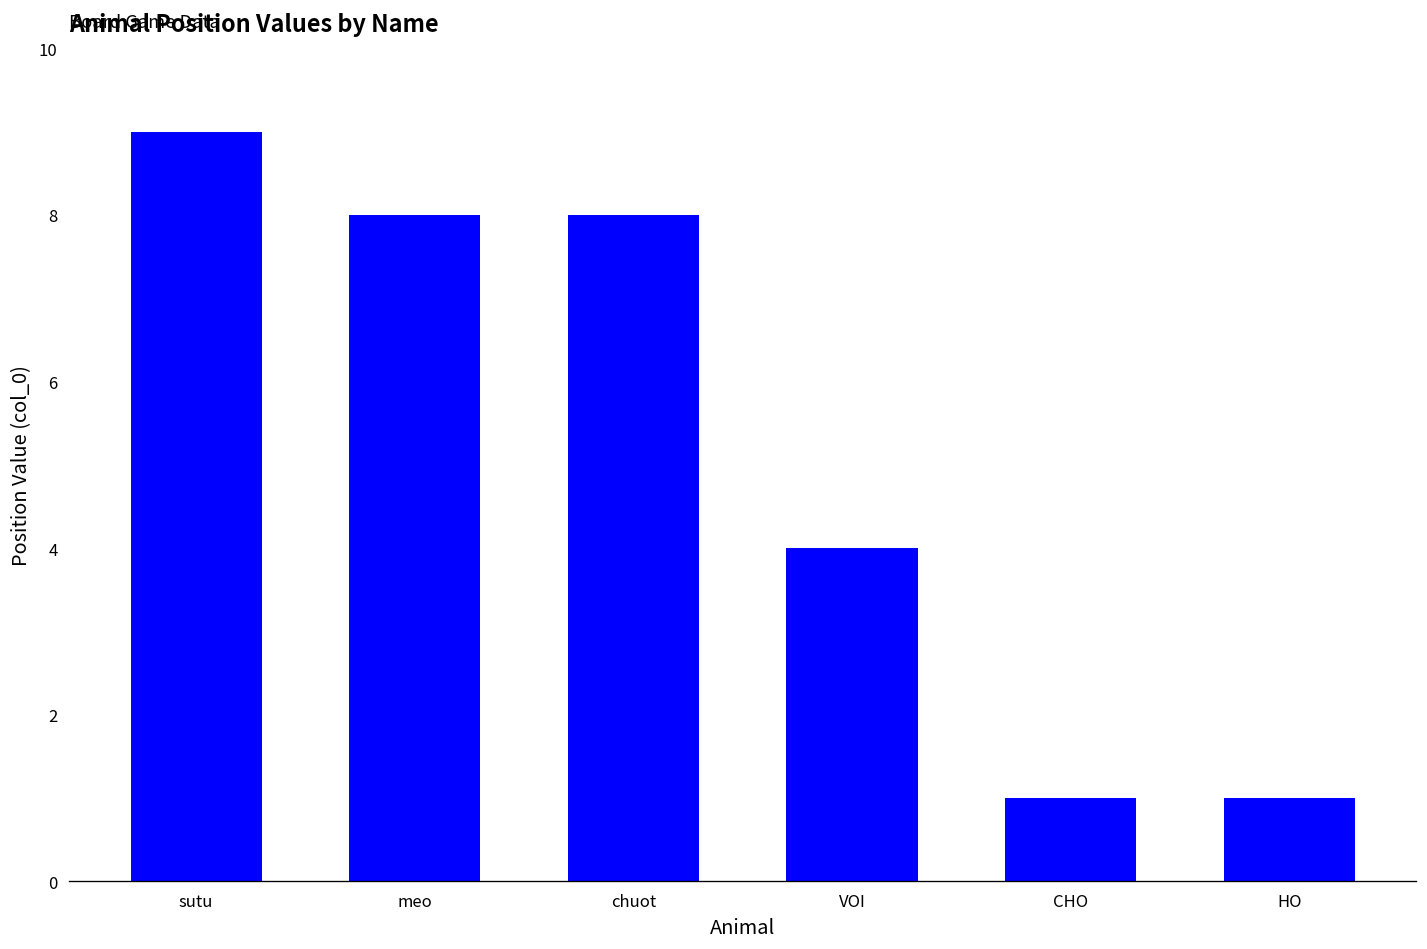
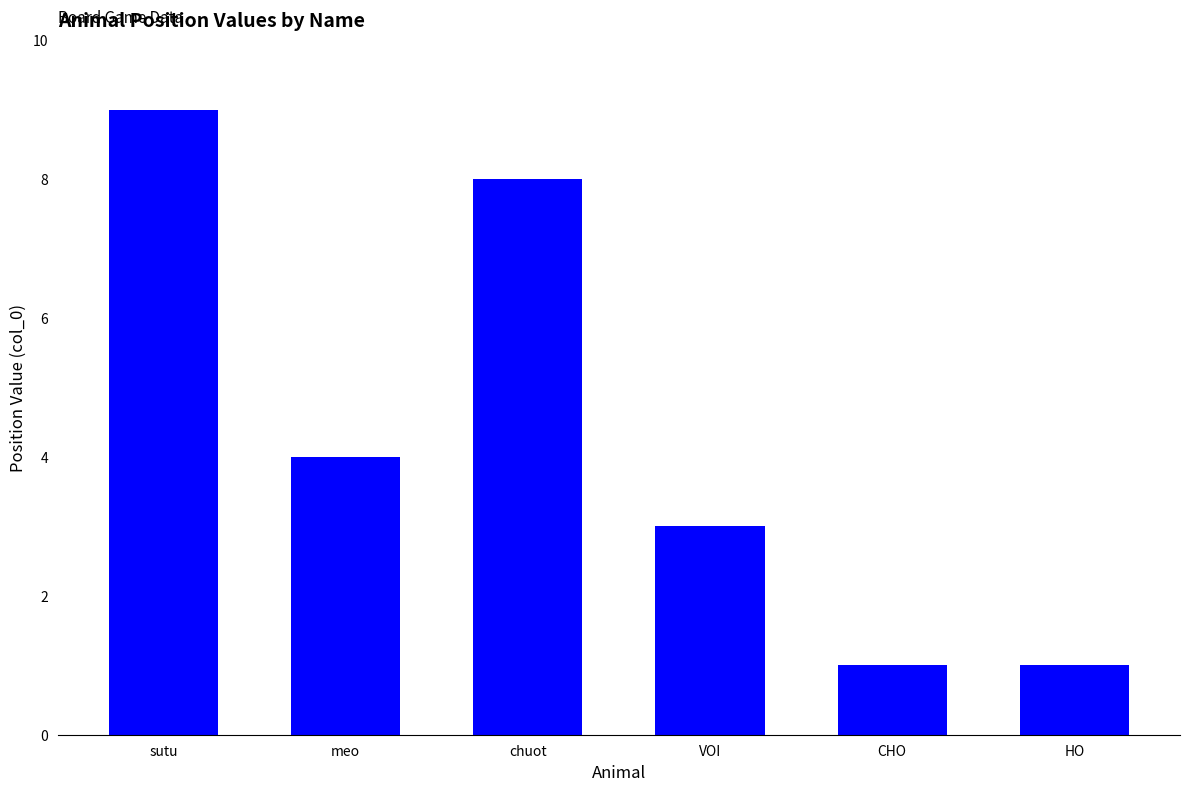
meo: 8 -> 4
VOI: 4 -> 3
